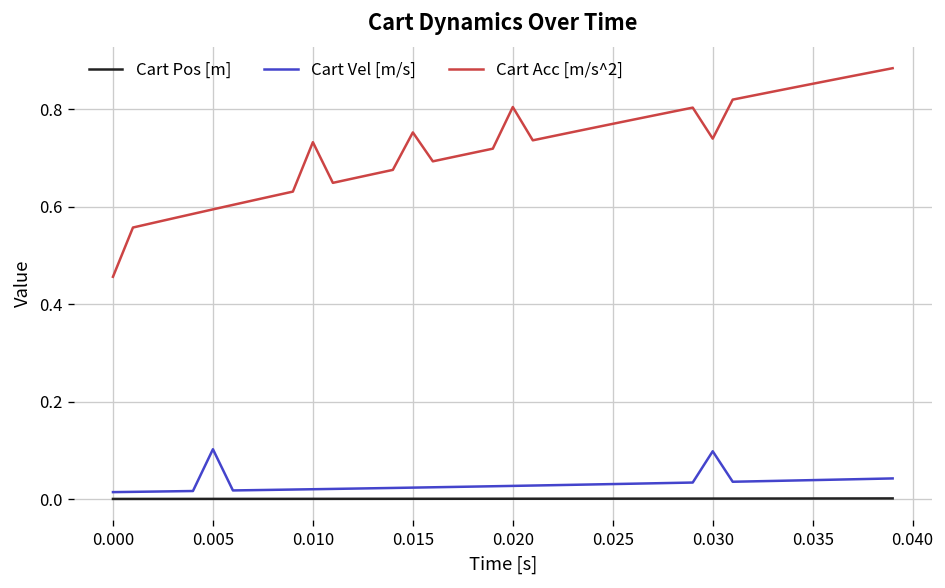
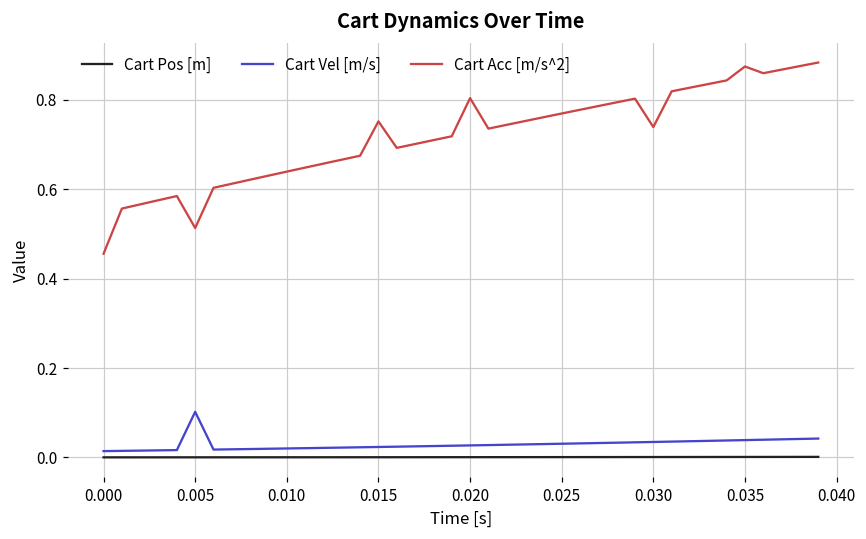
Cart Acc [m/s^2], 0.005: 0.59 -> 0.51
Cart Acc [m/s^2], 0.010: 0.73 -> 0.64
Cart Vel [m/s], 0.030: 0.10 -> 0.03
Cart Acc [m/s^2], 0.035: 0.85 -> 0.87
